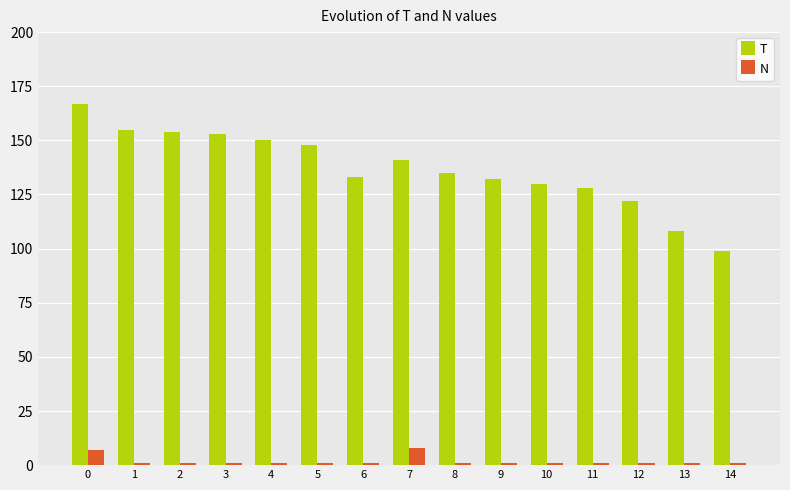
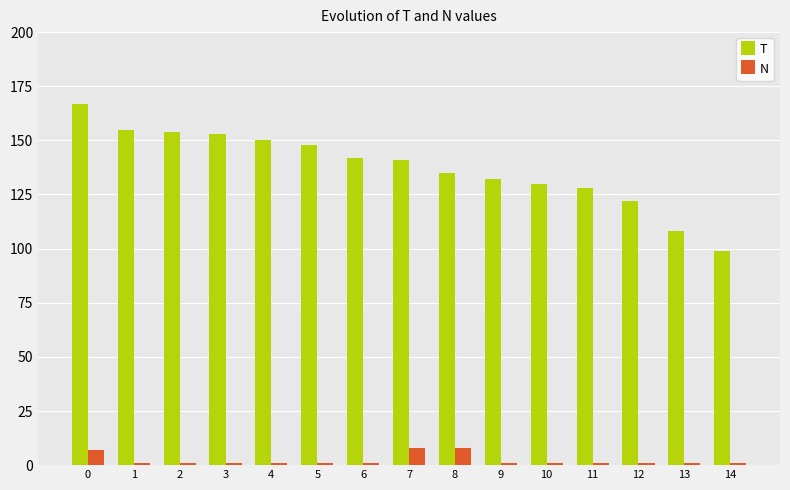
T, 6: 133 -> 142
N, 8: 1 -> 8
